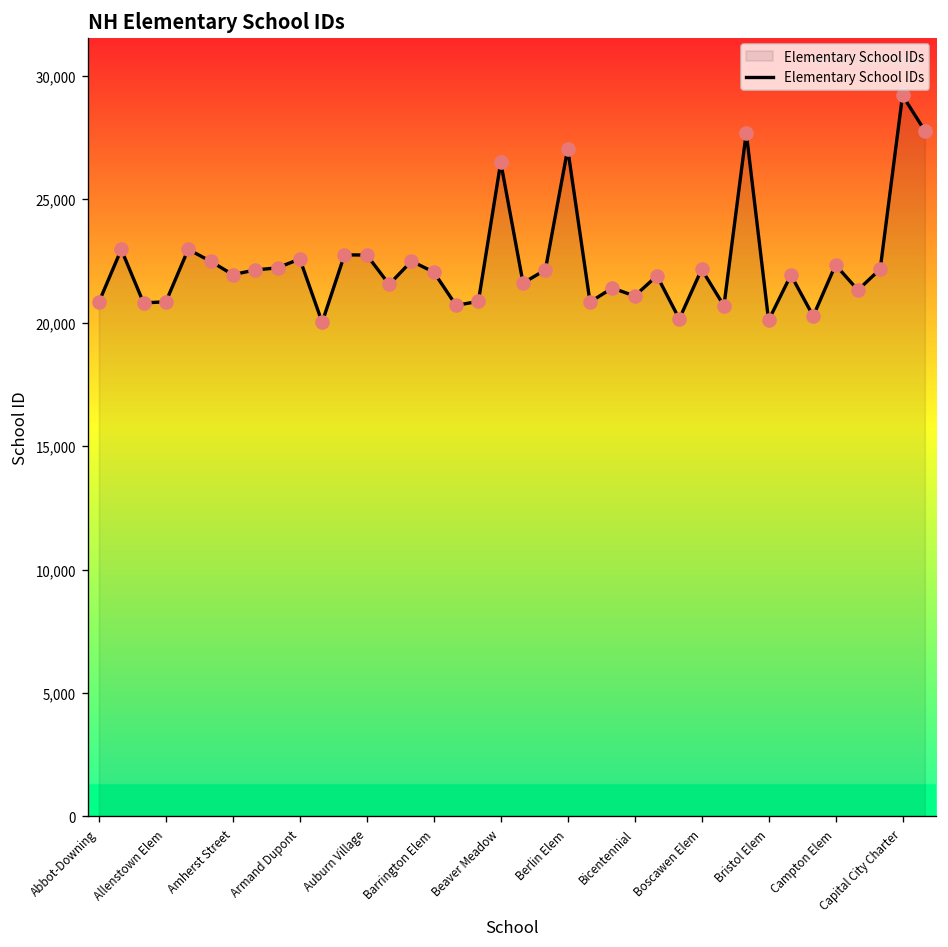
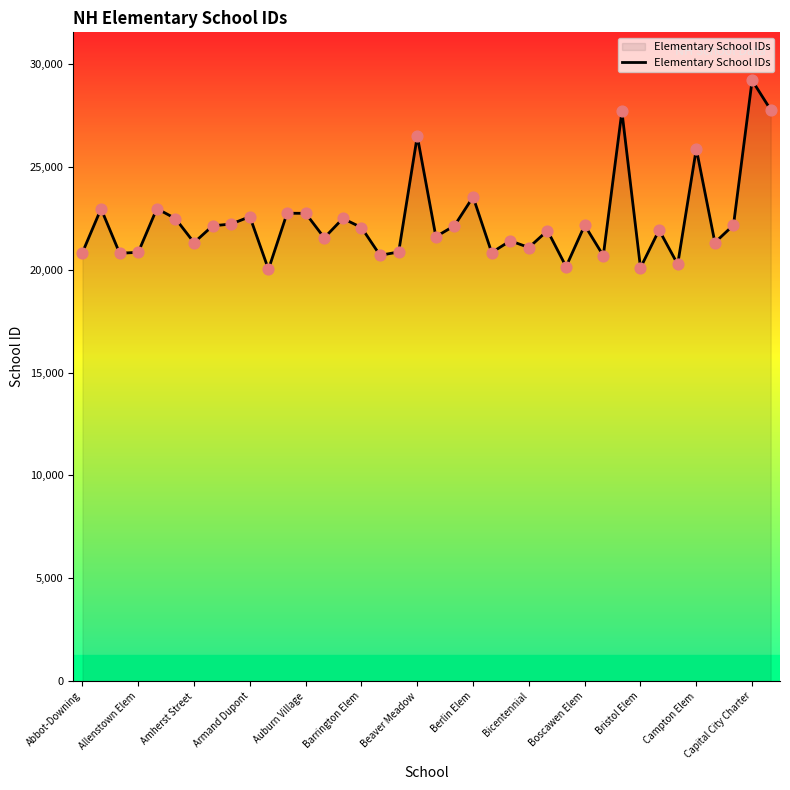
Amherst Street: 21,900 -> 21,300
Berlin Elem: 27,000 -> 23,500
Campton Elem: 22,300 -> 25,900
